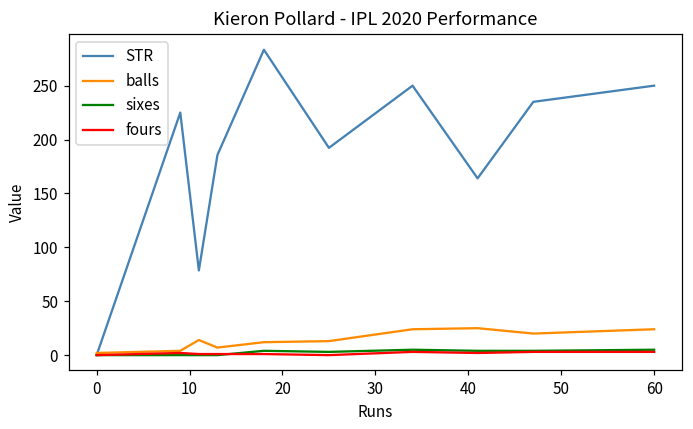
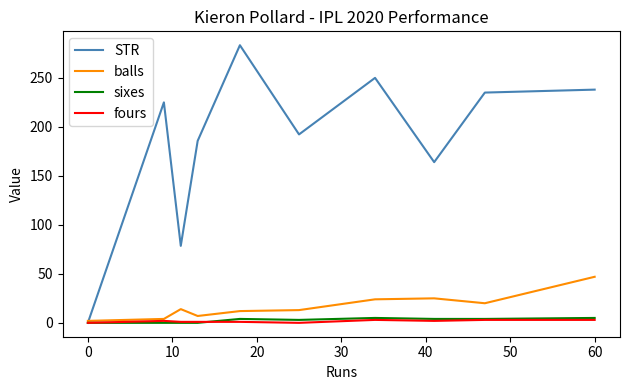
STR, 60: 250 -> 240
balls, 60: 20 -> 50
